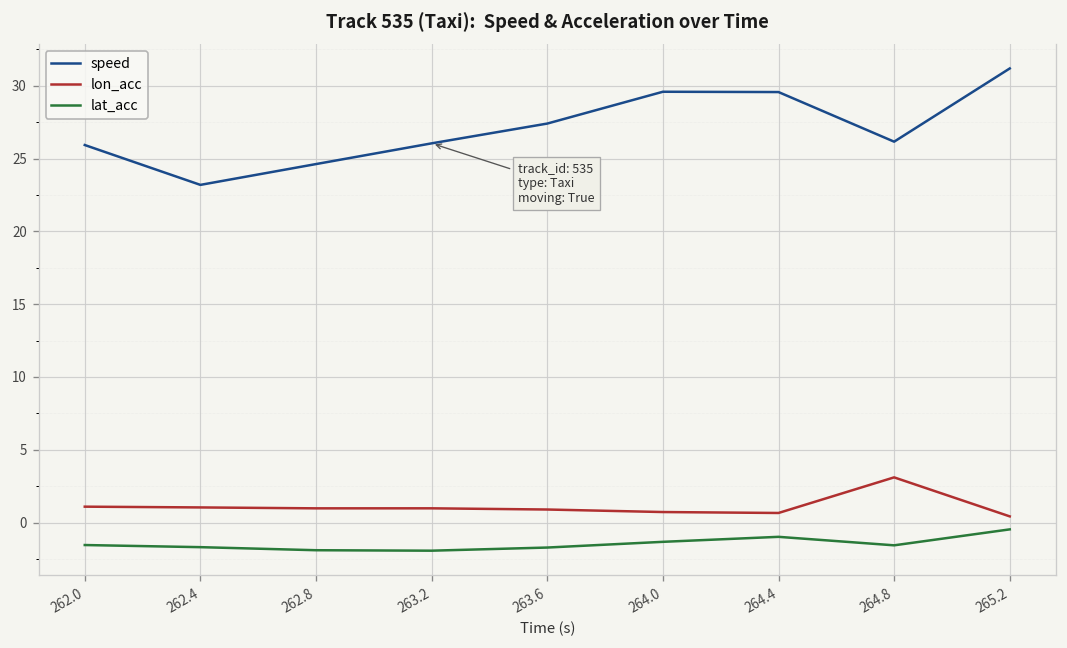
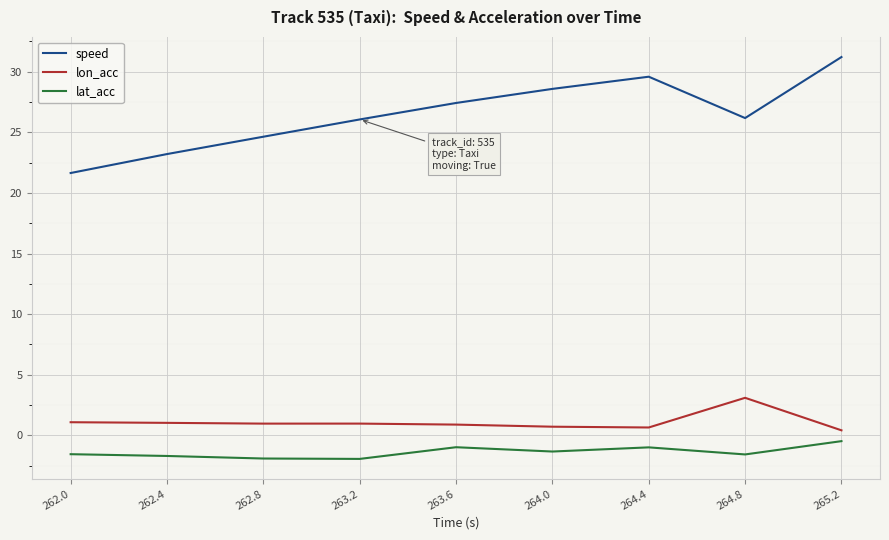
speed, 262.0: 25.9 -> 21.6
lat_acc, 263.6: -1.7 -> -1.0
speed, 264.0: 29.6 -> 28.6
